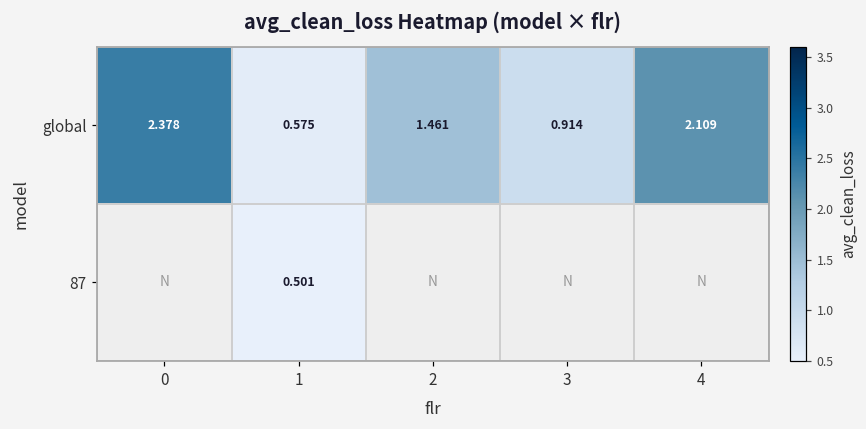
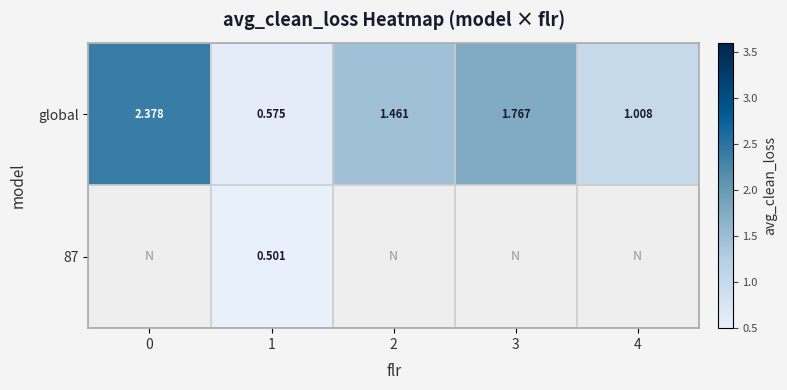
global, 3: 0.914 -> 1.767
global, 4: 2.109 -> 1.008
